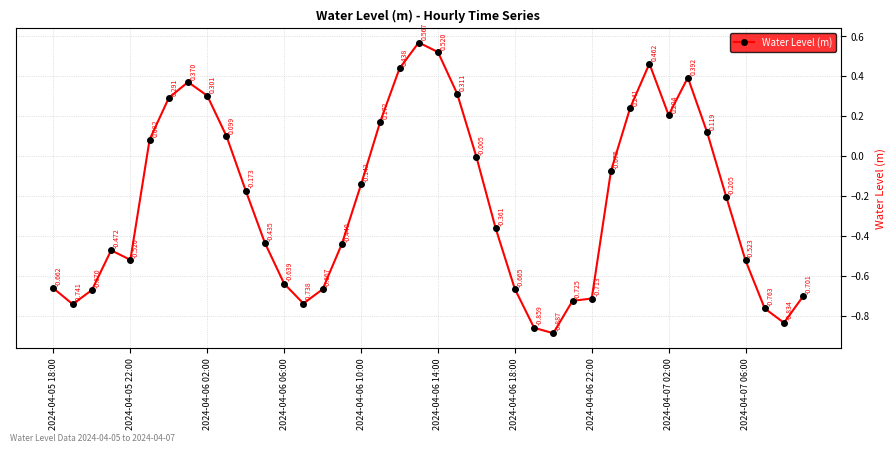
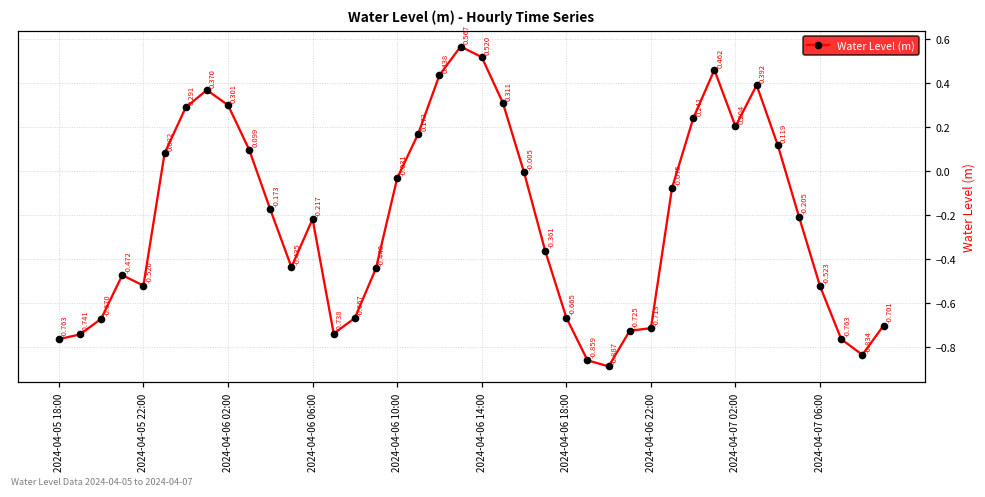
2024-04-05 18:00: -0.662 -> -0.763
2024-04-06 06:00: -0.639 -> -0.217
2024-04-06 10:00: -0.142 -> -0.031
